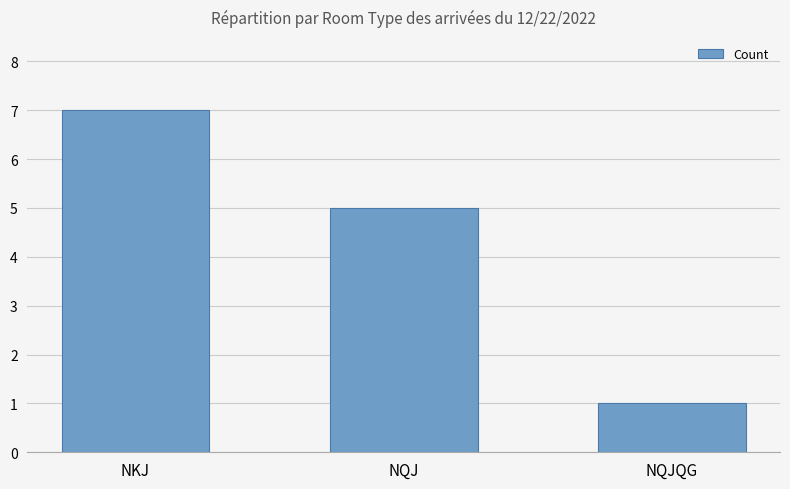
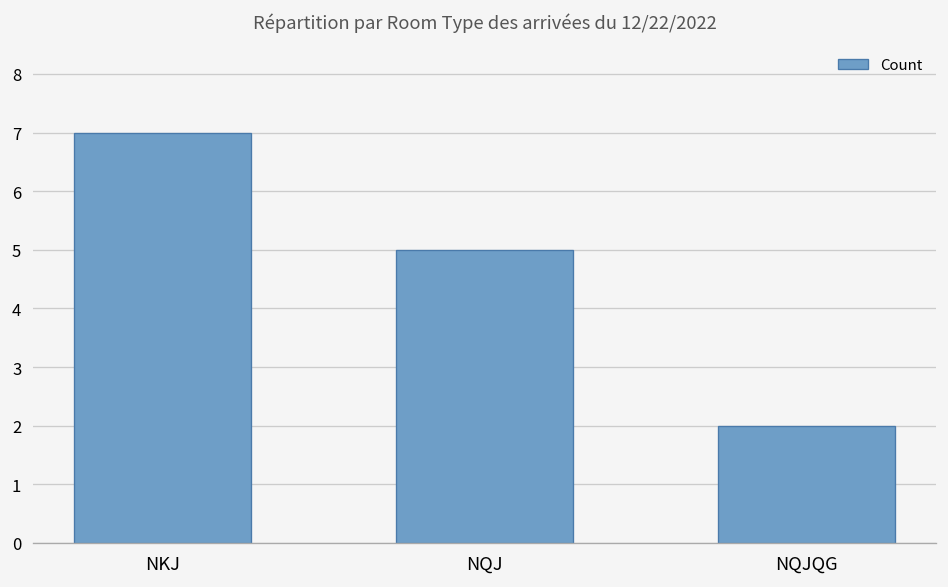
NQJQG: 1 -> 2
